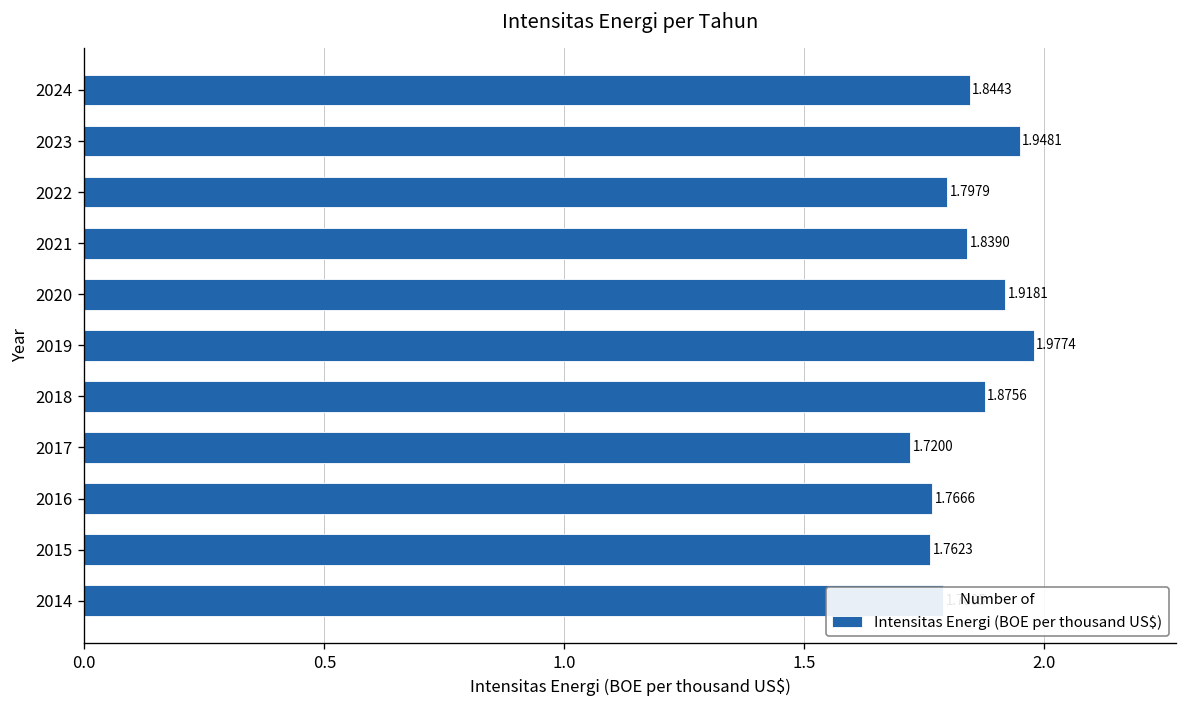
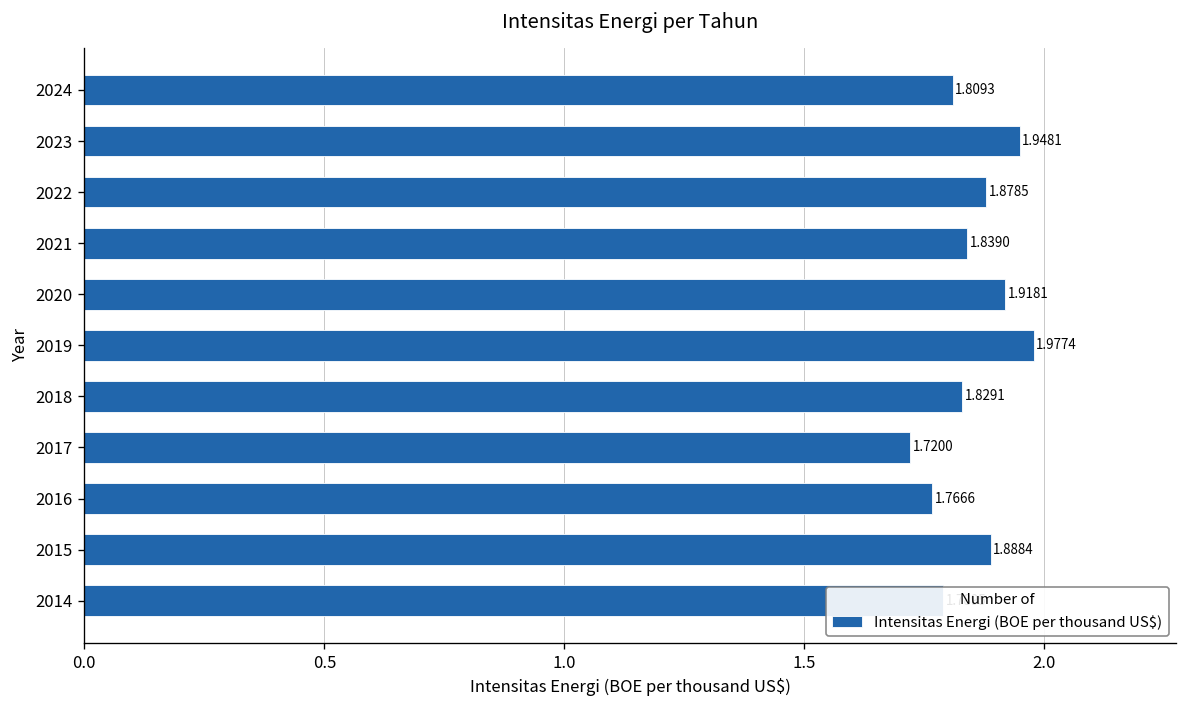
2024: 1.8443 -> 1.8093
2022: 1.7979 -> 1.8785
2018: 1.8756 -> 1.8291
2015: 1.7623 -> 1.8884
